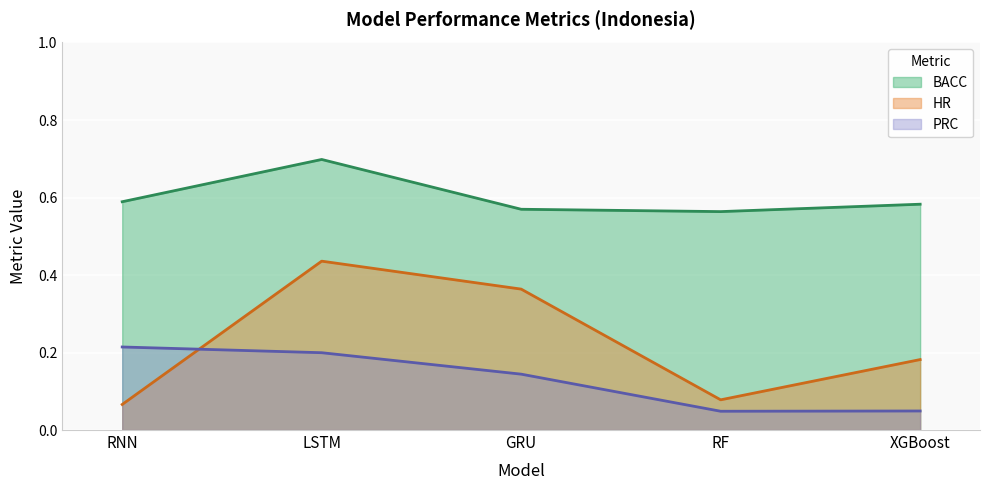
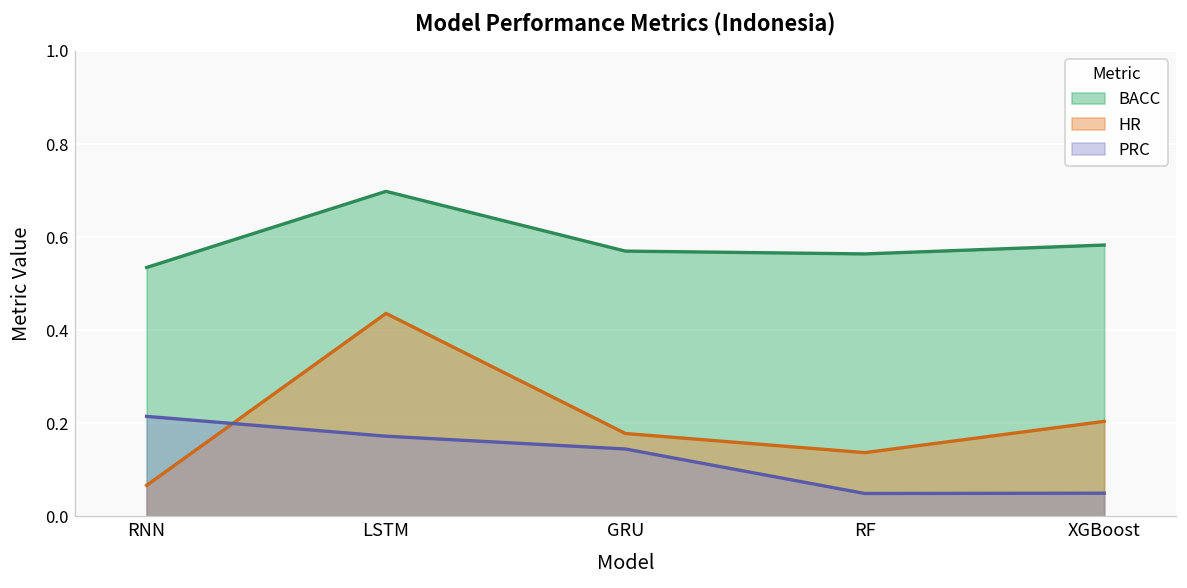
BACC, RNN: 0.59 -> 0.53
PRC, LSTM: 0.20 -> 0.17
HR, GRU: 0.36 -> 0.18
HR, RF: 0.08 -> 0.14
HR, XGBoost: 0.18 -> 0.20
